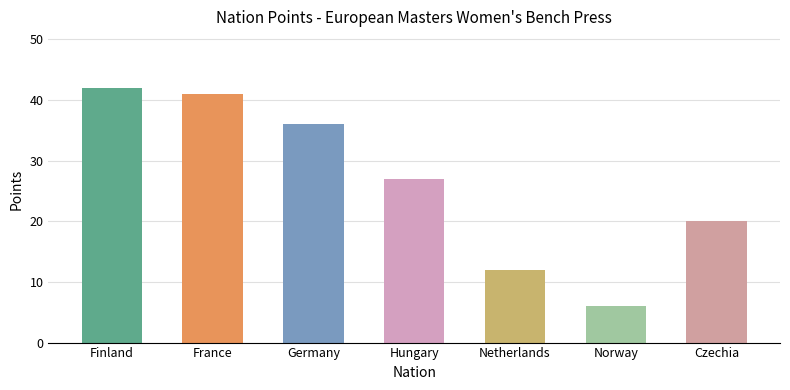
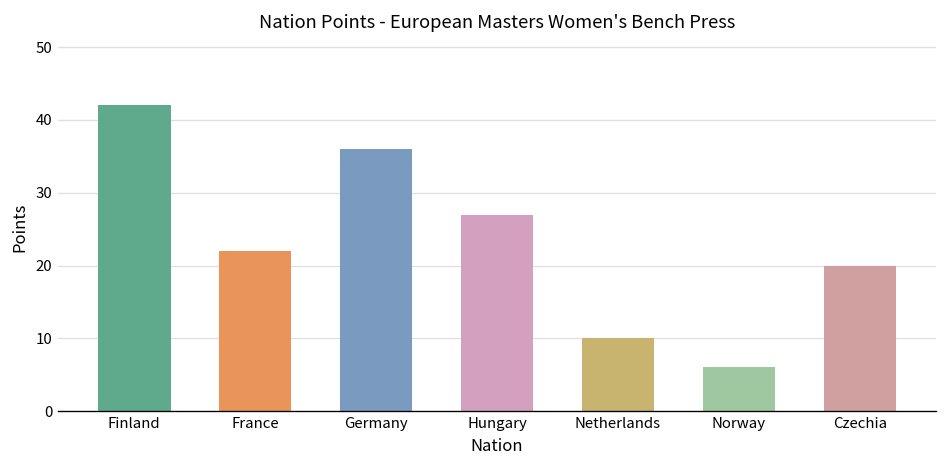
France: 41 -> 22
Netherlands: 12 -> 10
